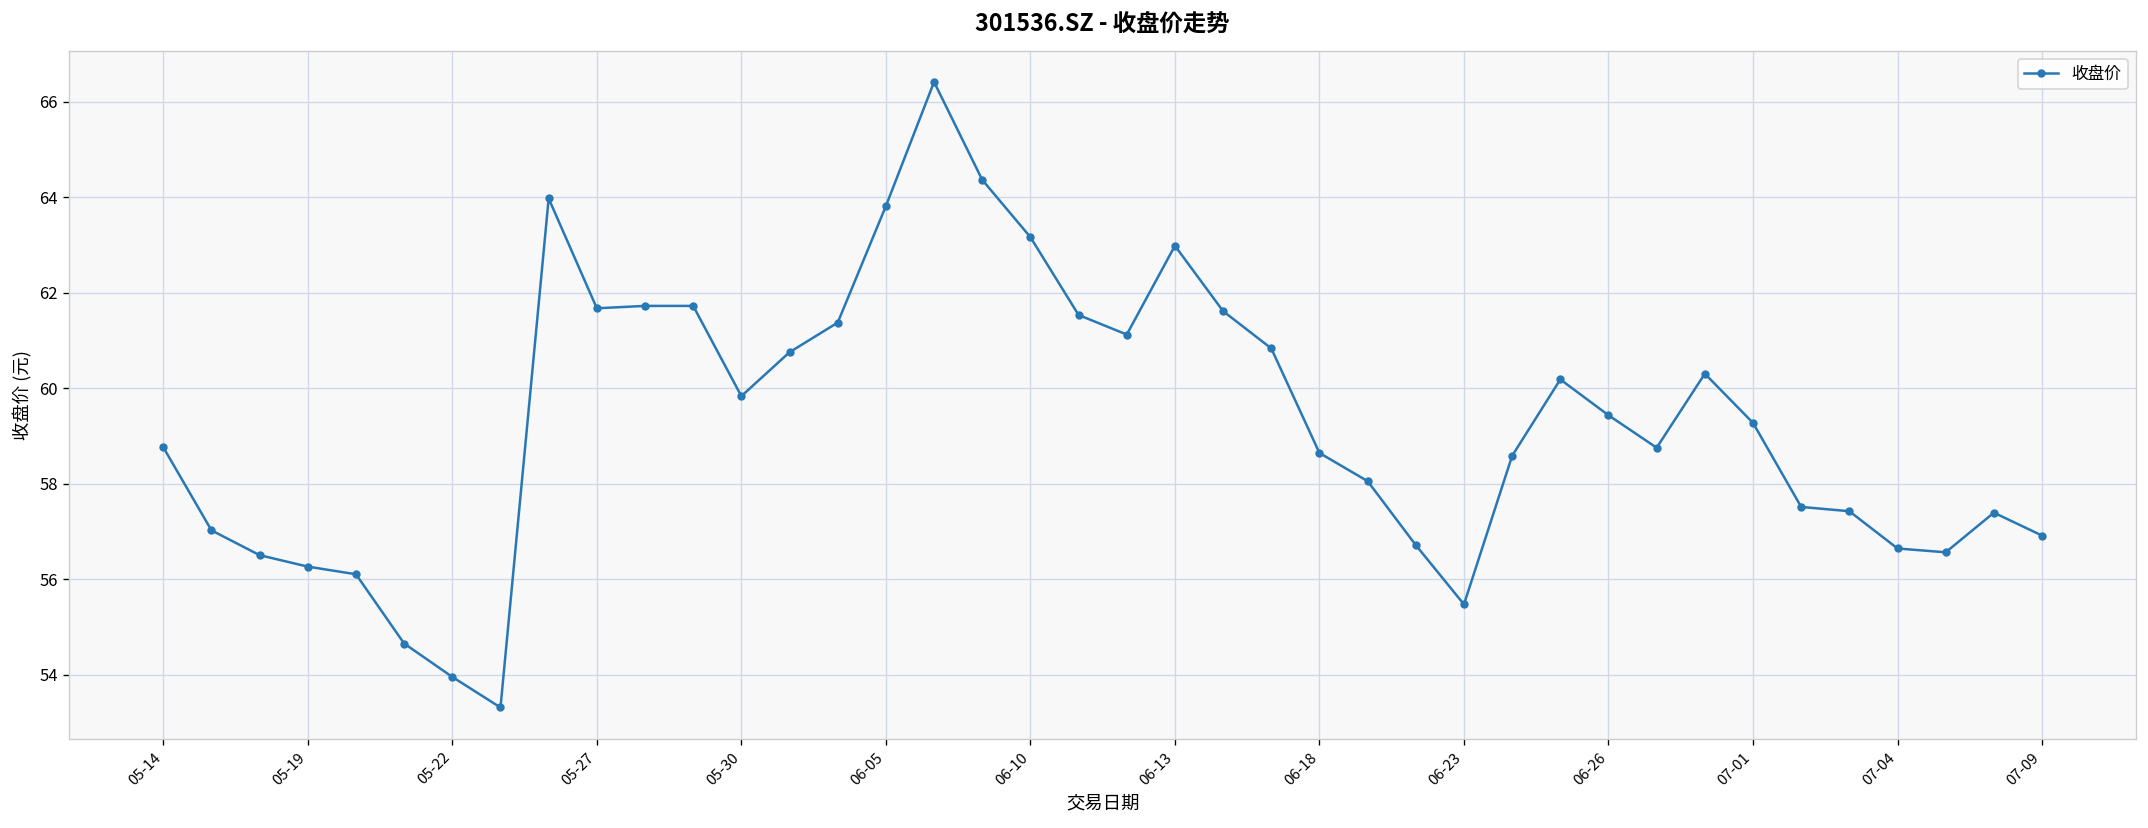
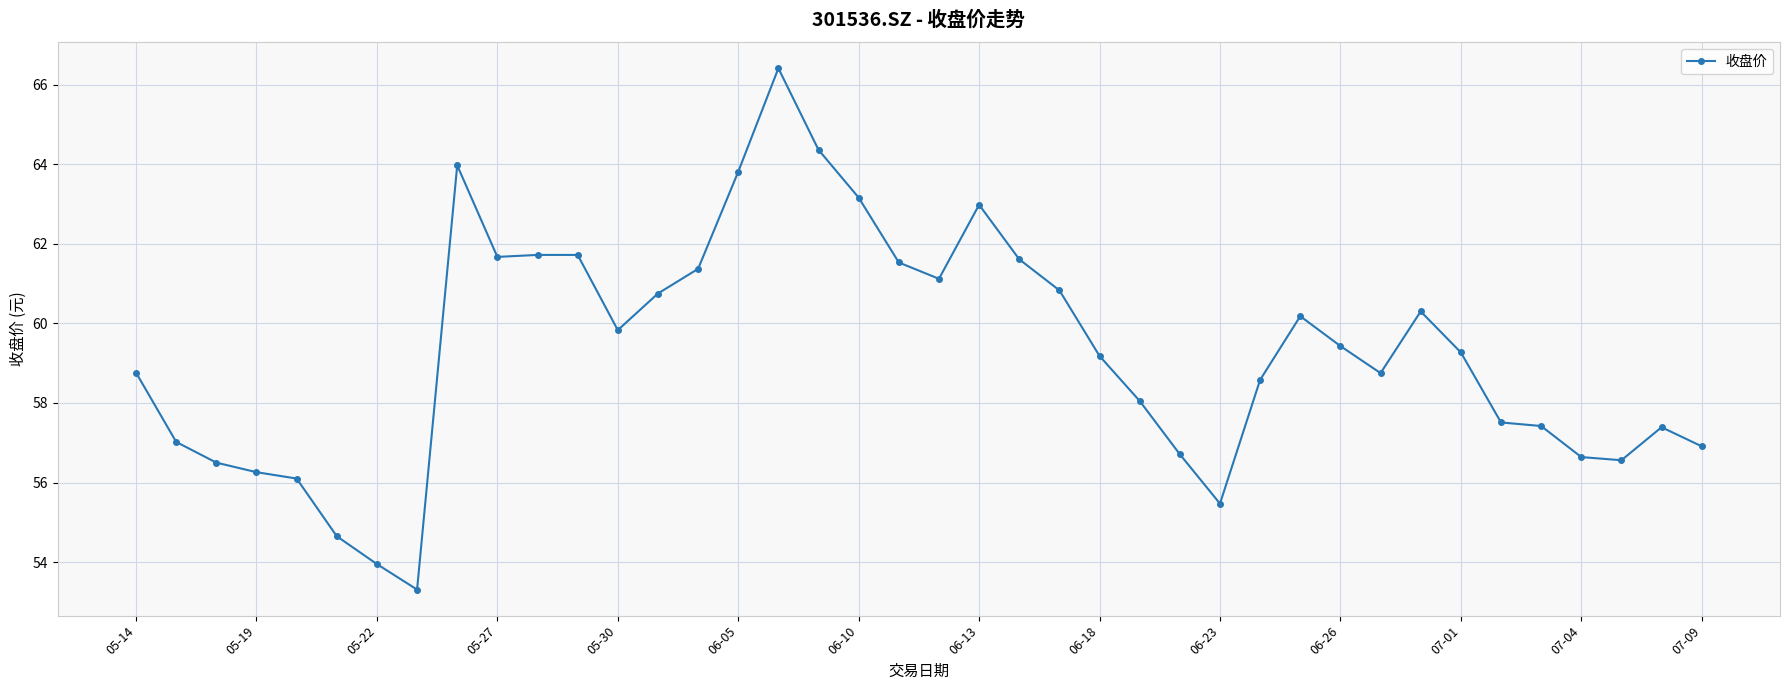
06-18: 58.6 -> 59.2
